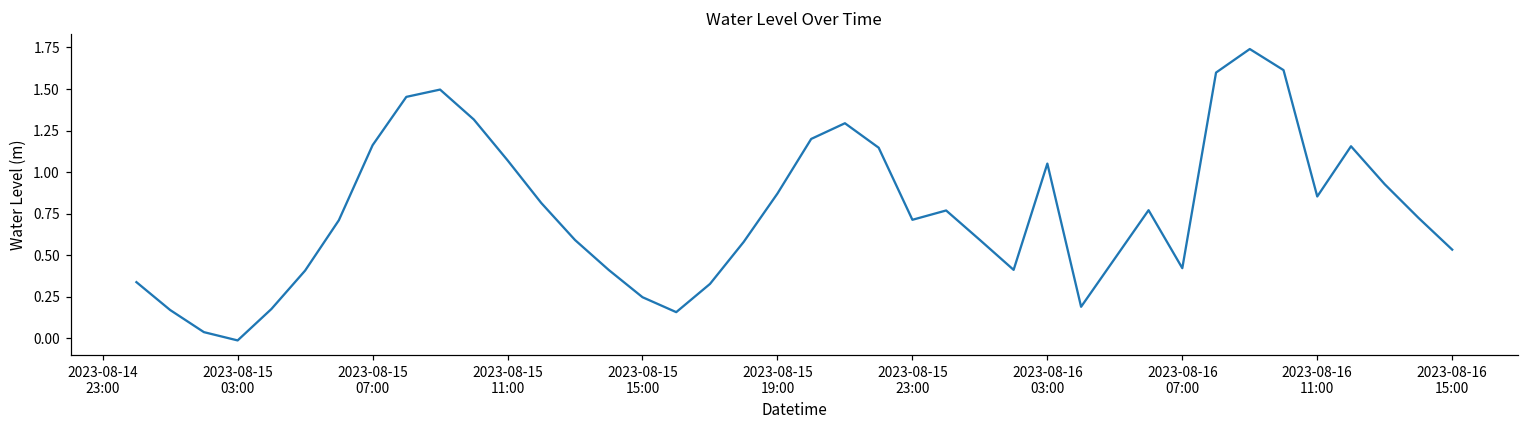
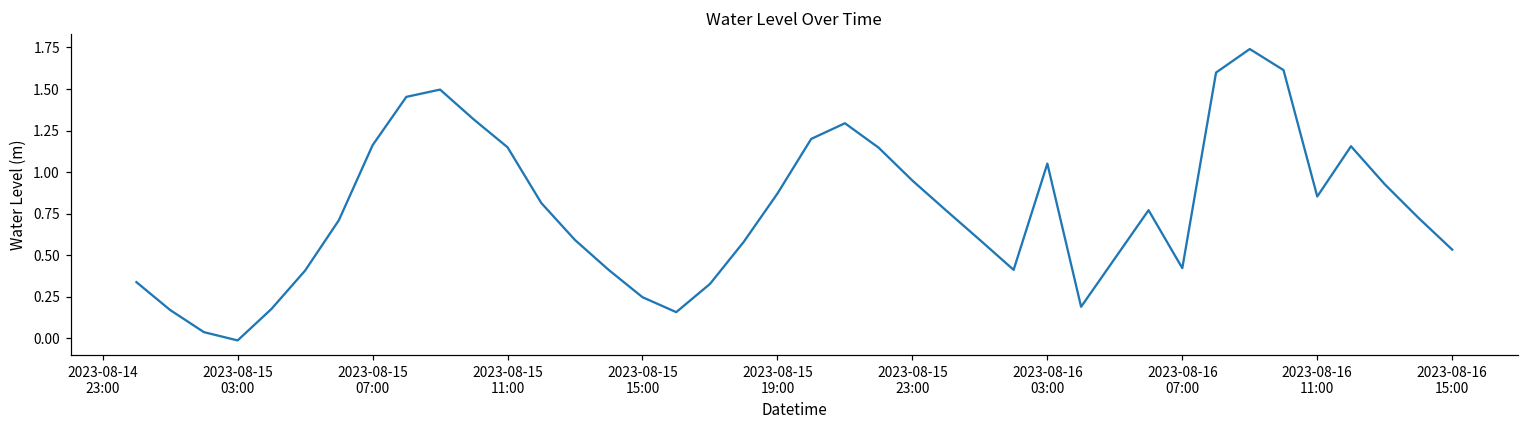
2023-08-15 11:00: 1.07 -> 1.15
2023-08-15 23:00: 0.71 -> 0.95
